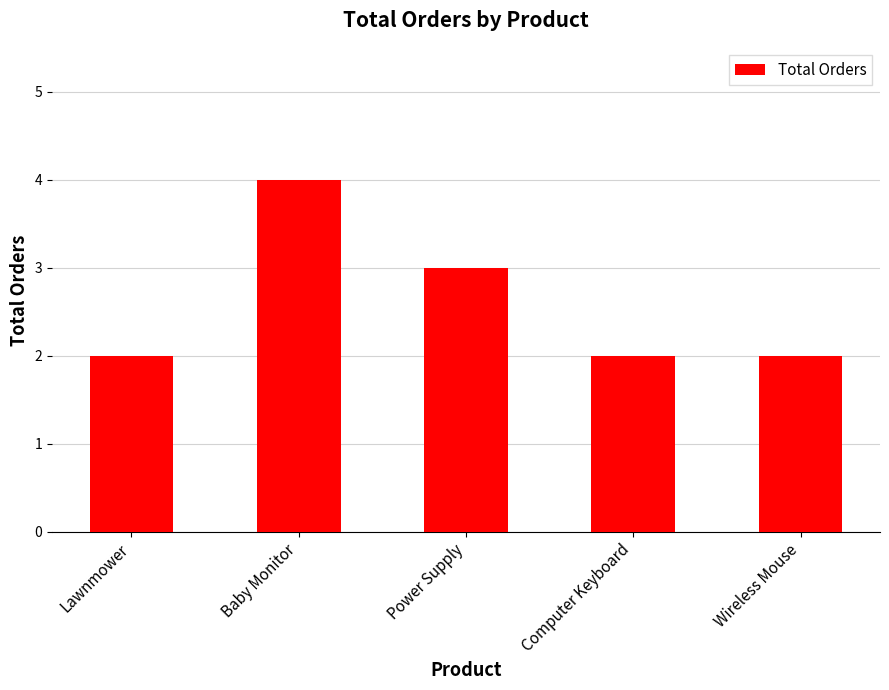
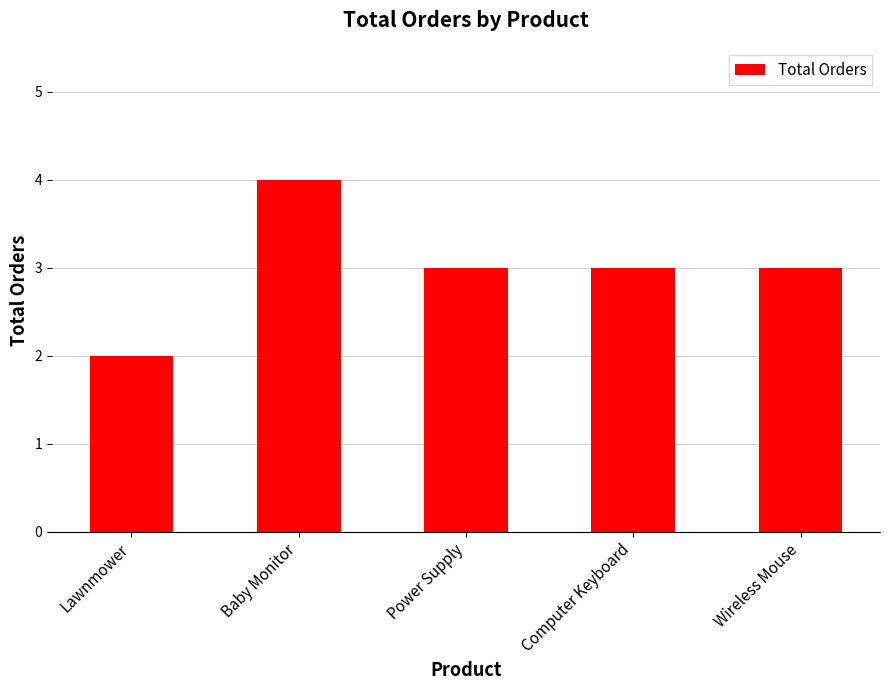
Computer Keyboard: 2 -> 3
Wireless Mouse: 2 -> 3
